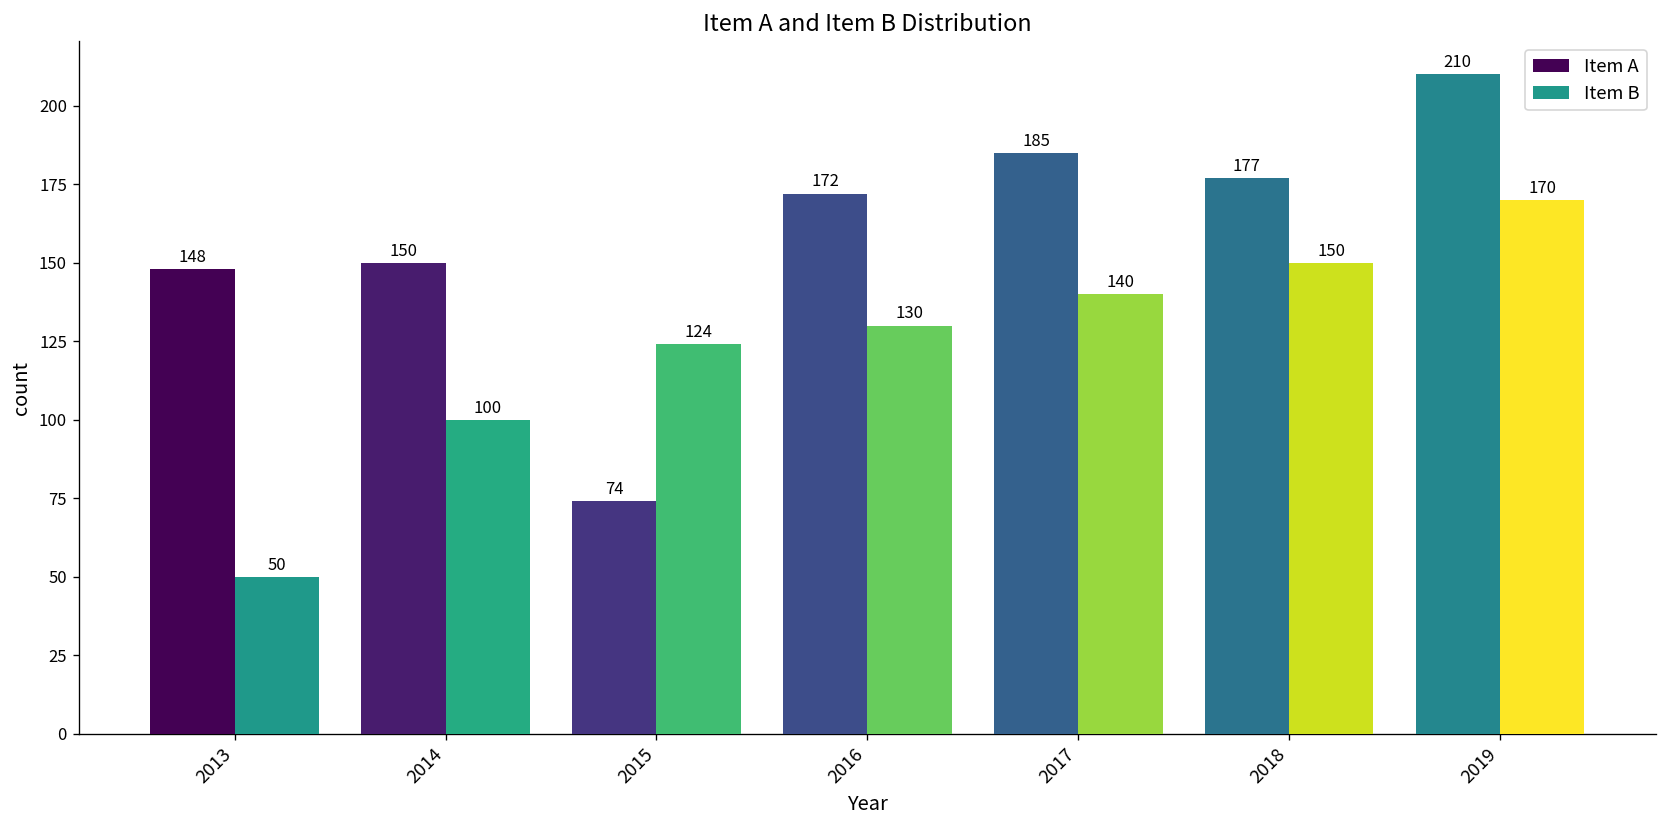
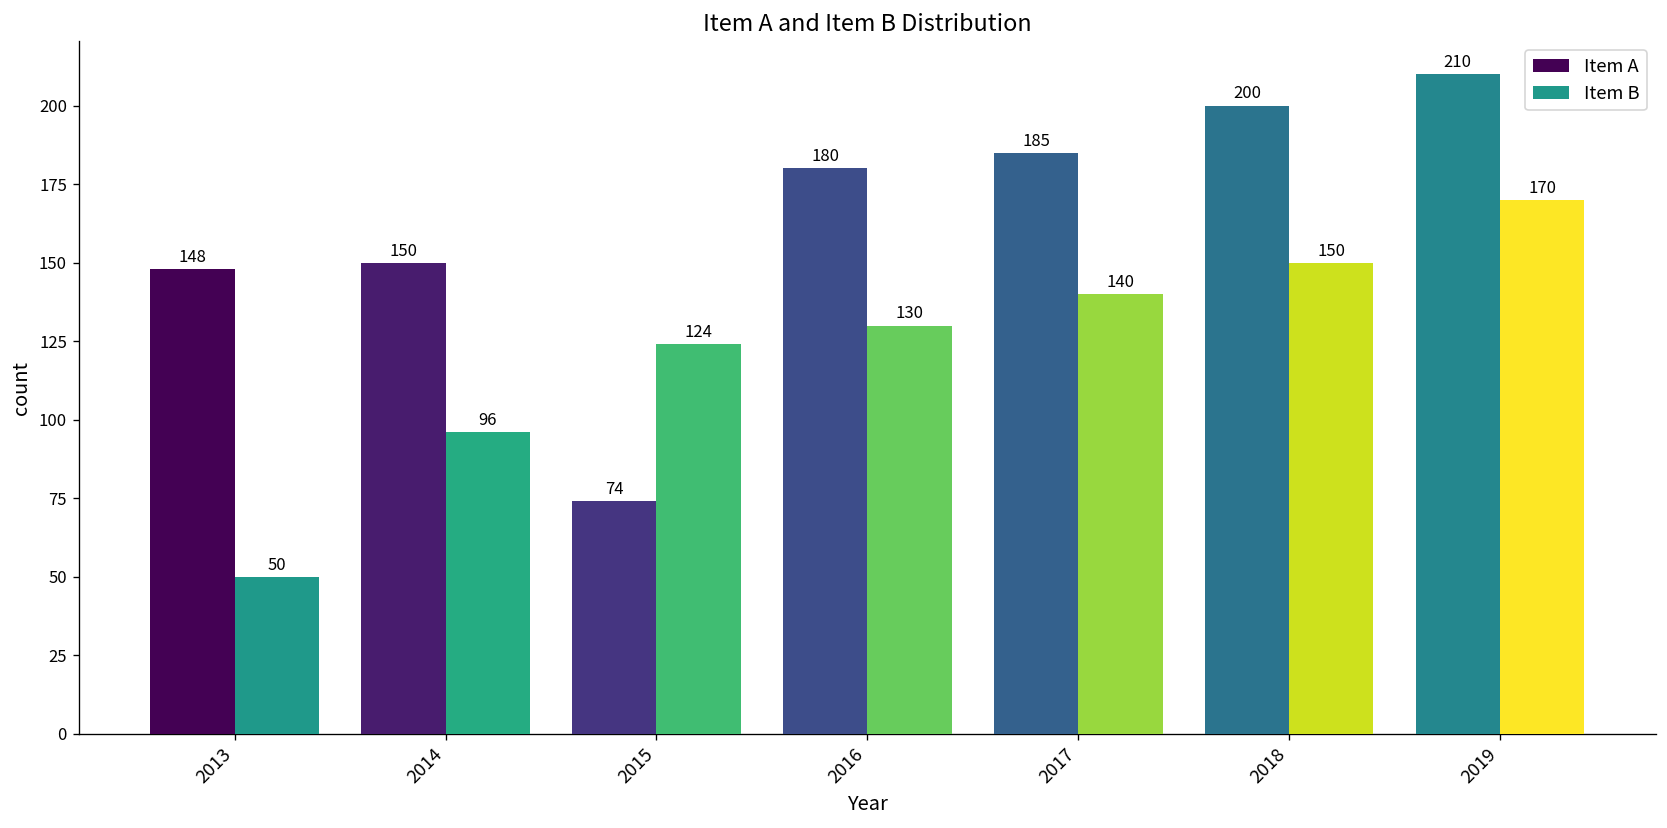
Item B, 2014: 100 -> 96
Item A, 2016: 172 -> 180
Item A, 2018: 177 -> 200
